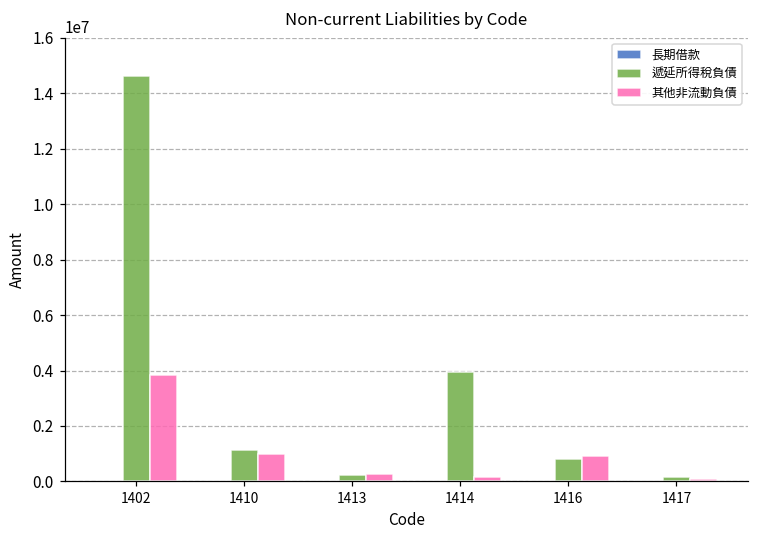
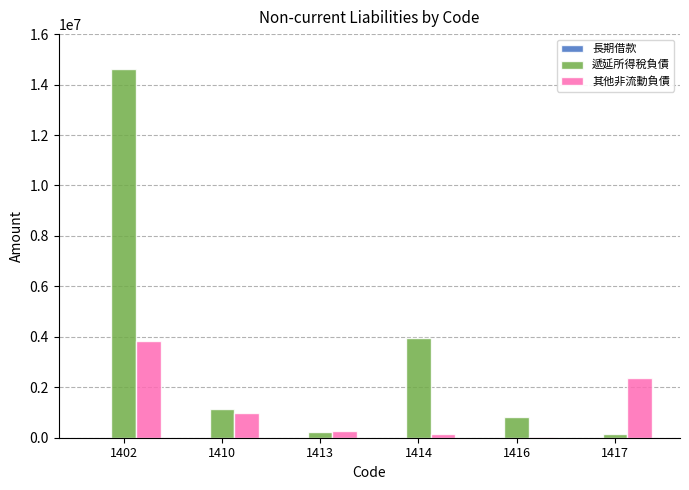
其他非流動負債, 1416: 900000 -> 0
其他非流動負債, 1417: 100000 -> 2400000
